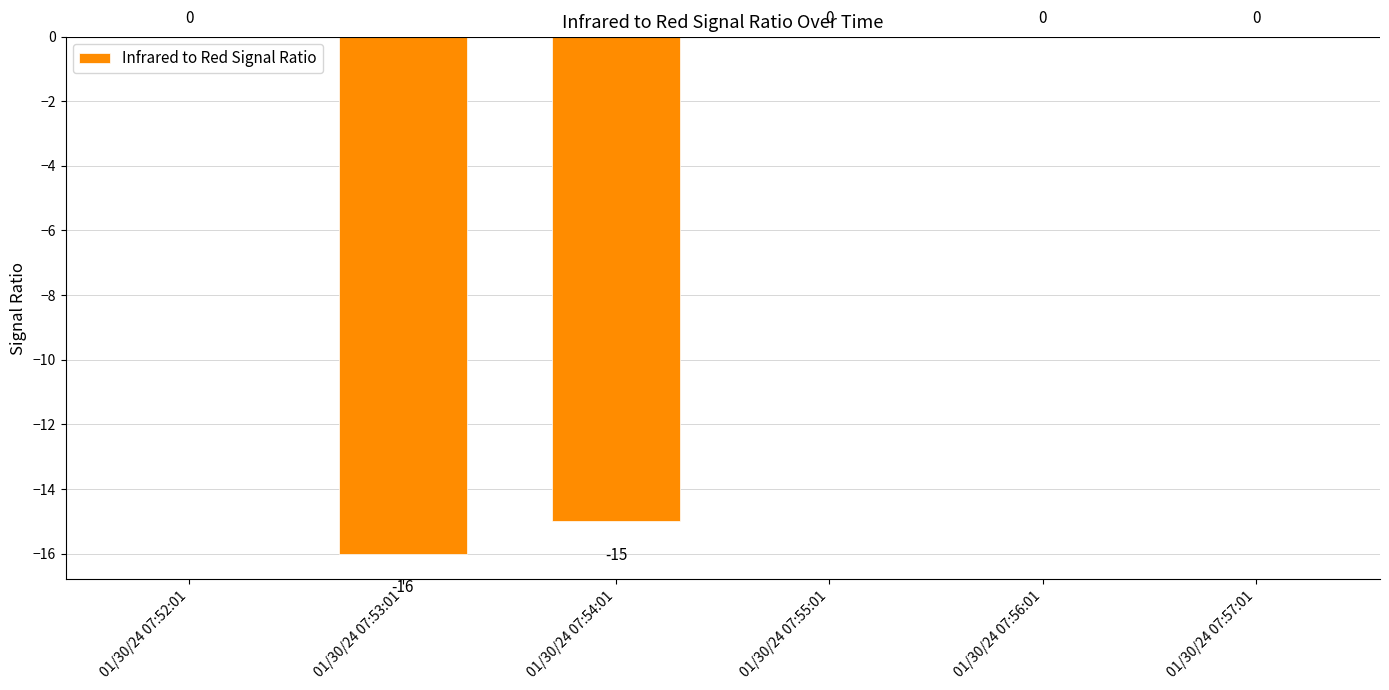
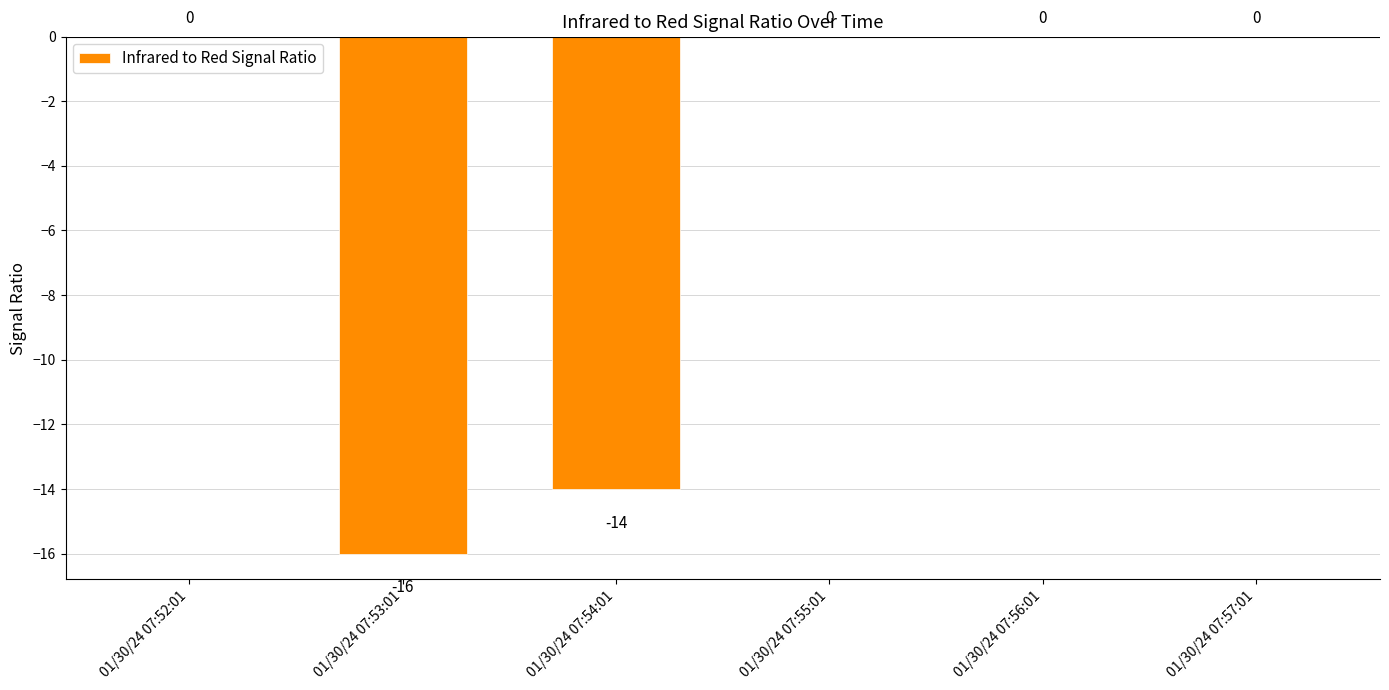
01/30/24 07:54:01: -15 -> -14
